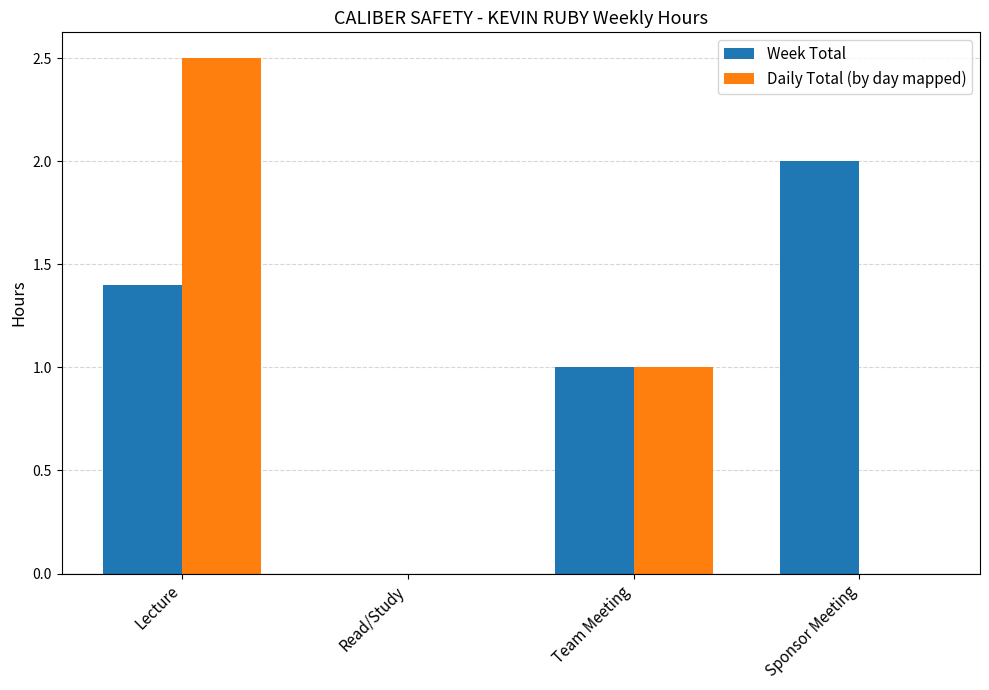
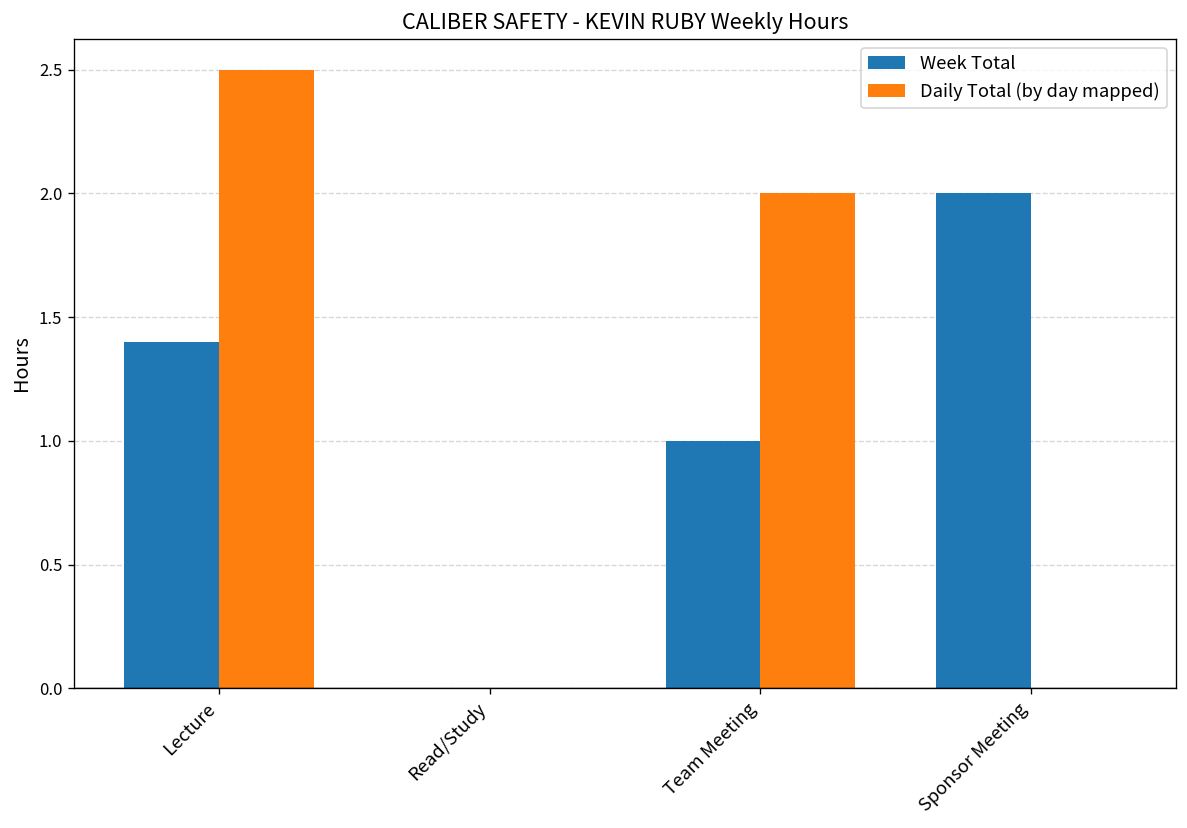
Daily Total (by day mapped), Team Meeting: 1 -> 2
